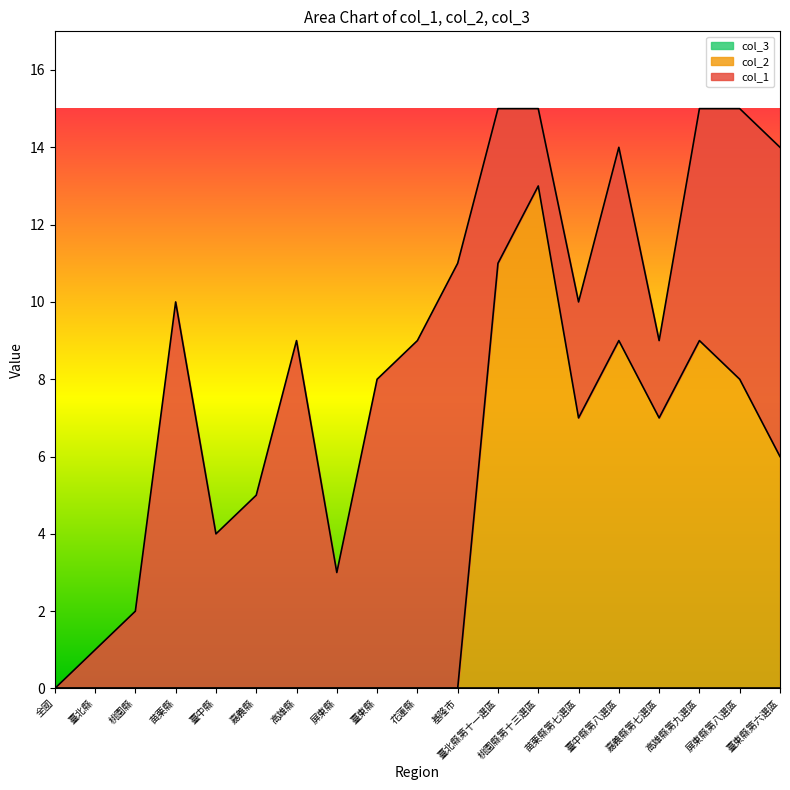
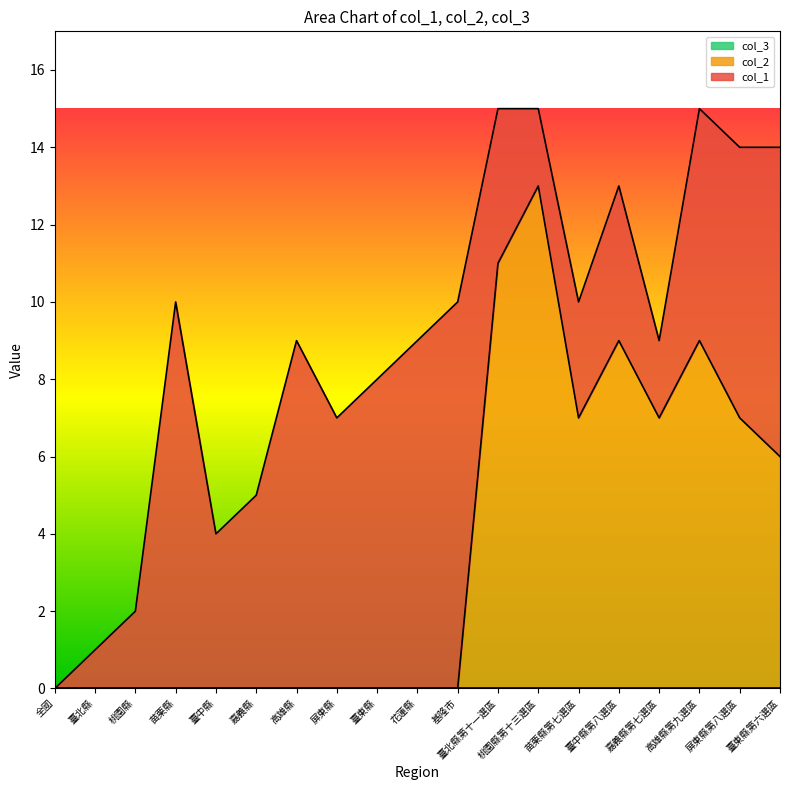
col_1, 屏東縣: 3 -> 7
col_1, 基隆市: 11 -> 10
col_1, 臺中縣第八選區: 5 -> 4
col_2, 屏東縣第八選區: 8 -> 7
